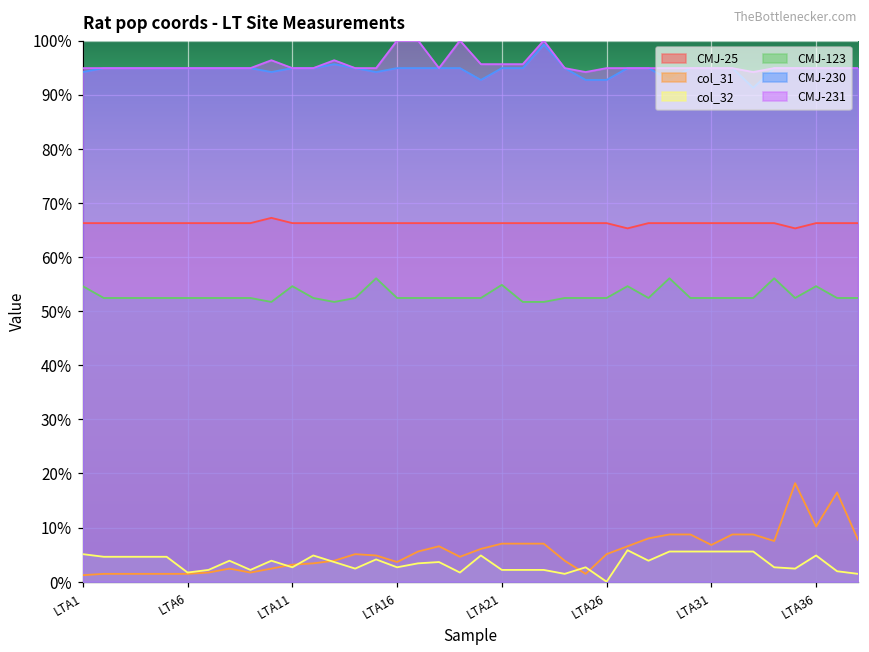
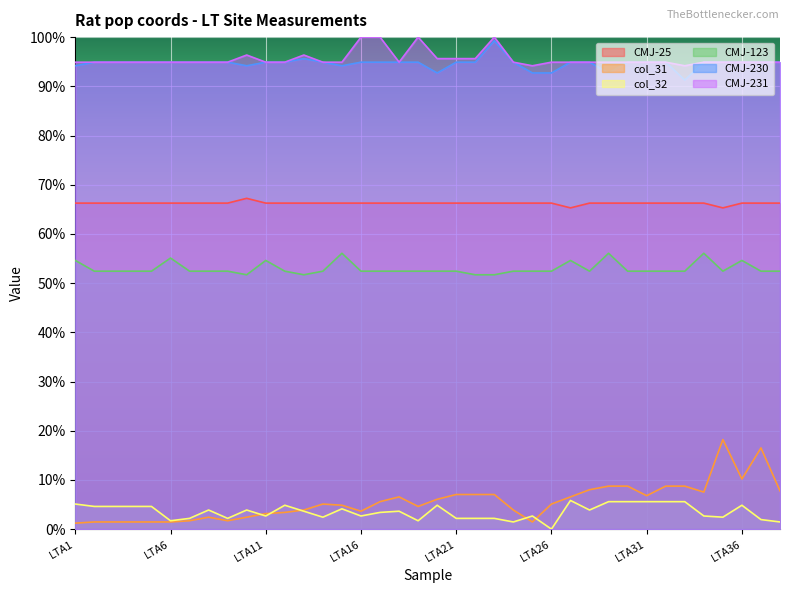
CMJ-123, LTA6: 52% -> 55%
CMJ-123, LTA21: 55% -> 52%
